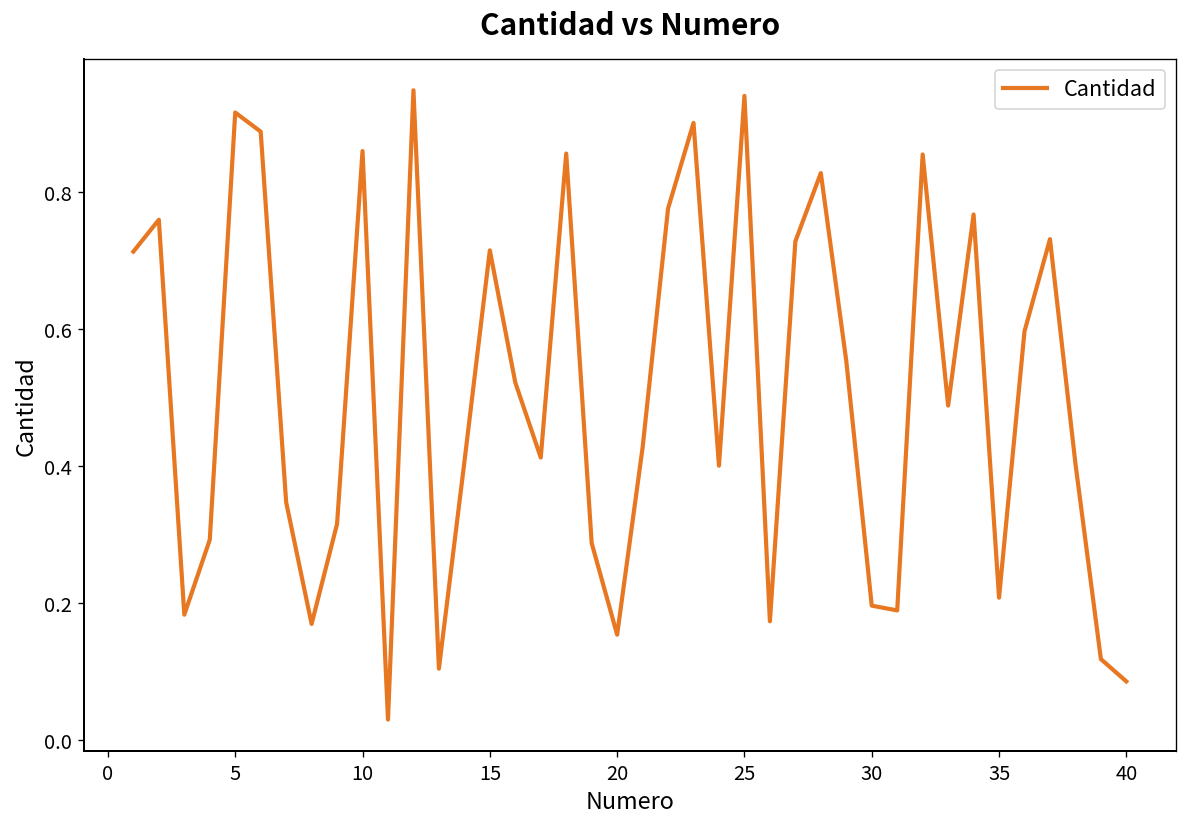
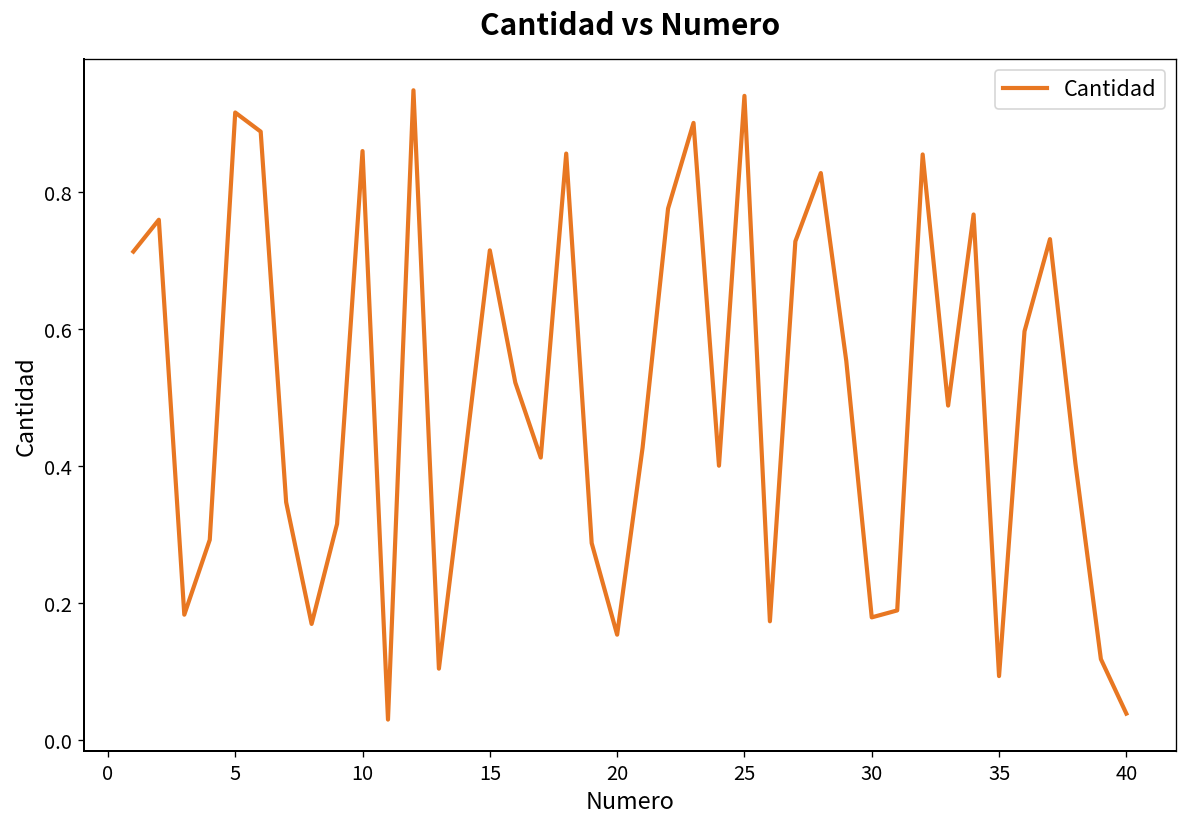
30: 0.20 -> 0.18
35: 0.21 -> 0.09
40: 0.09 -> 0.04
